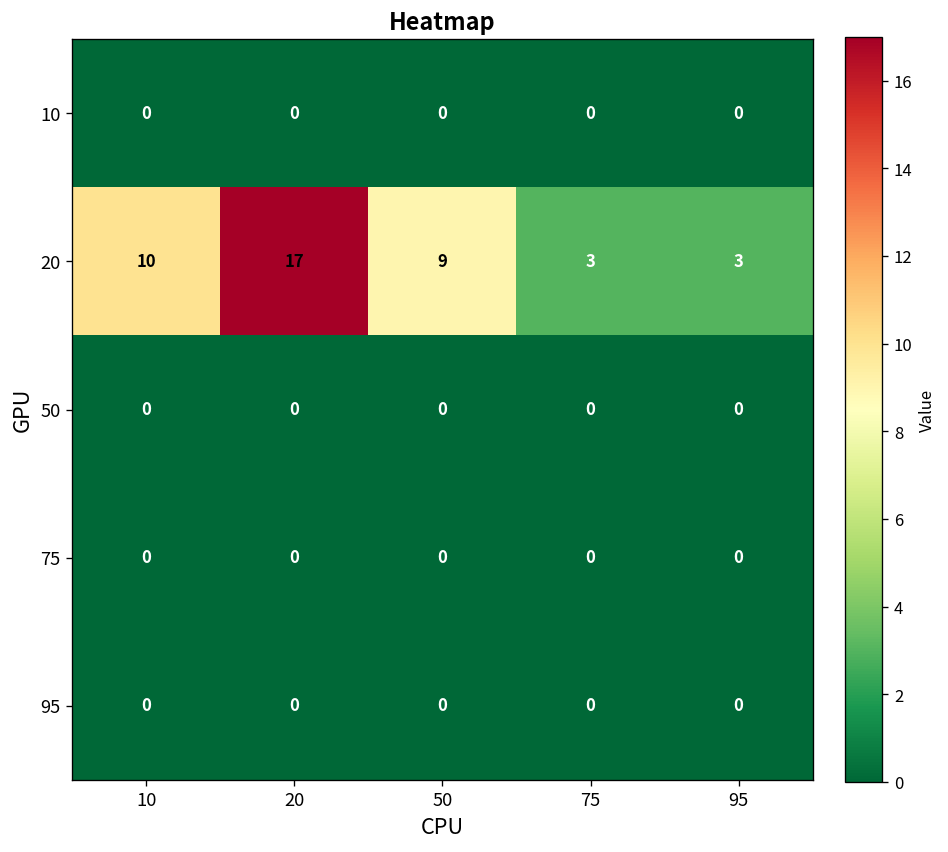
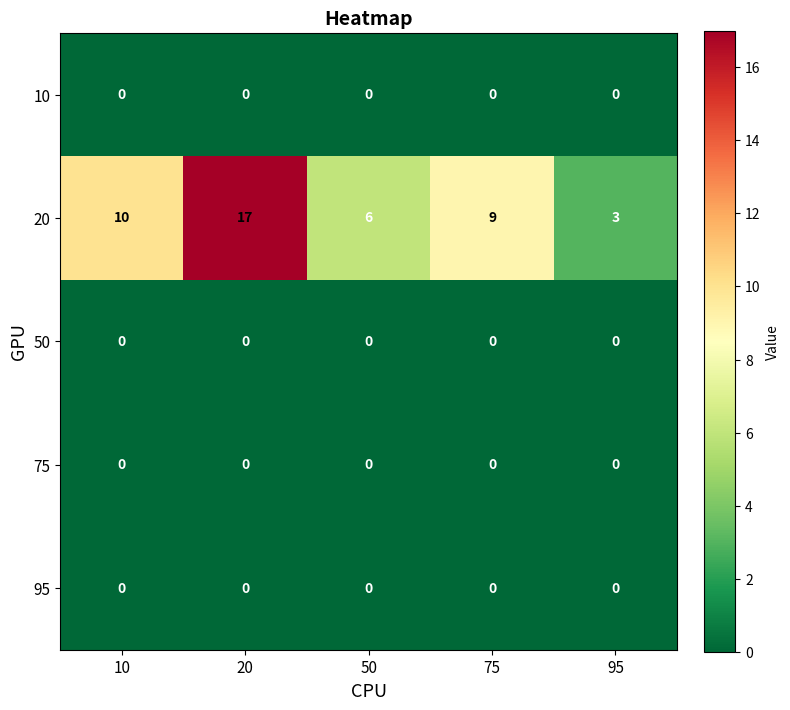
20, 50: 9 -> 6
20, 75: 3 -> 9
